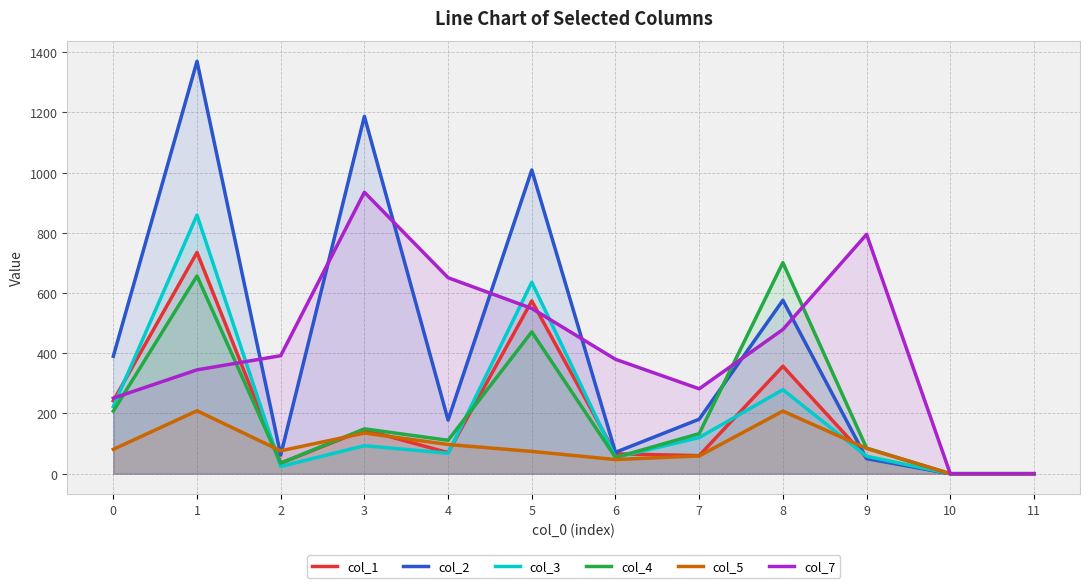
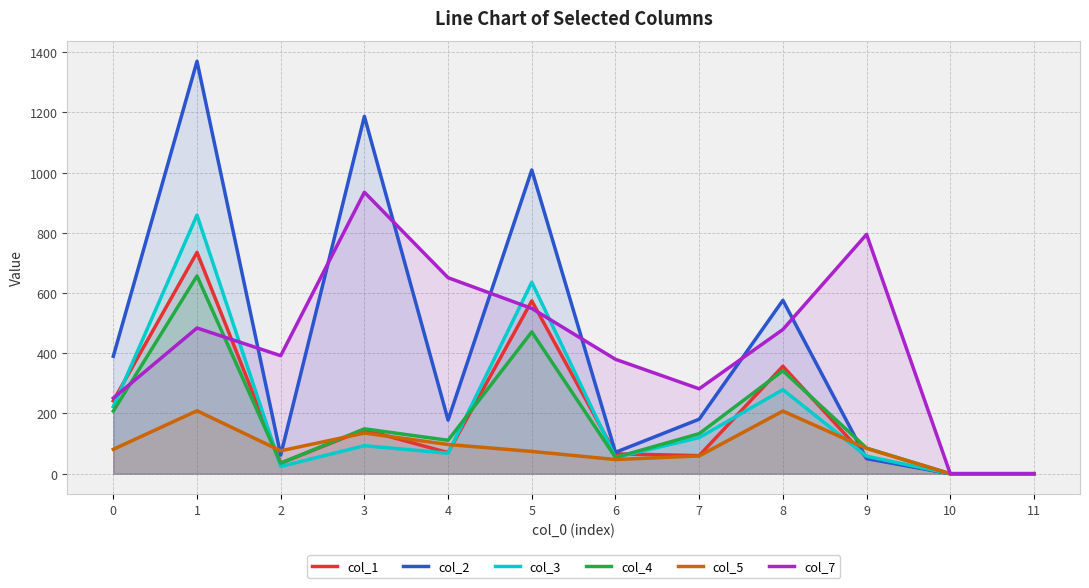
col_7, 1: 350 -> 480
col_4, 8: 700 -> 340
